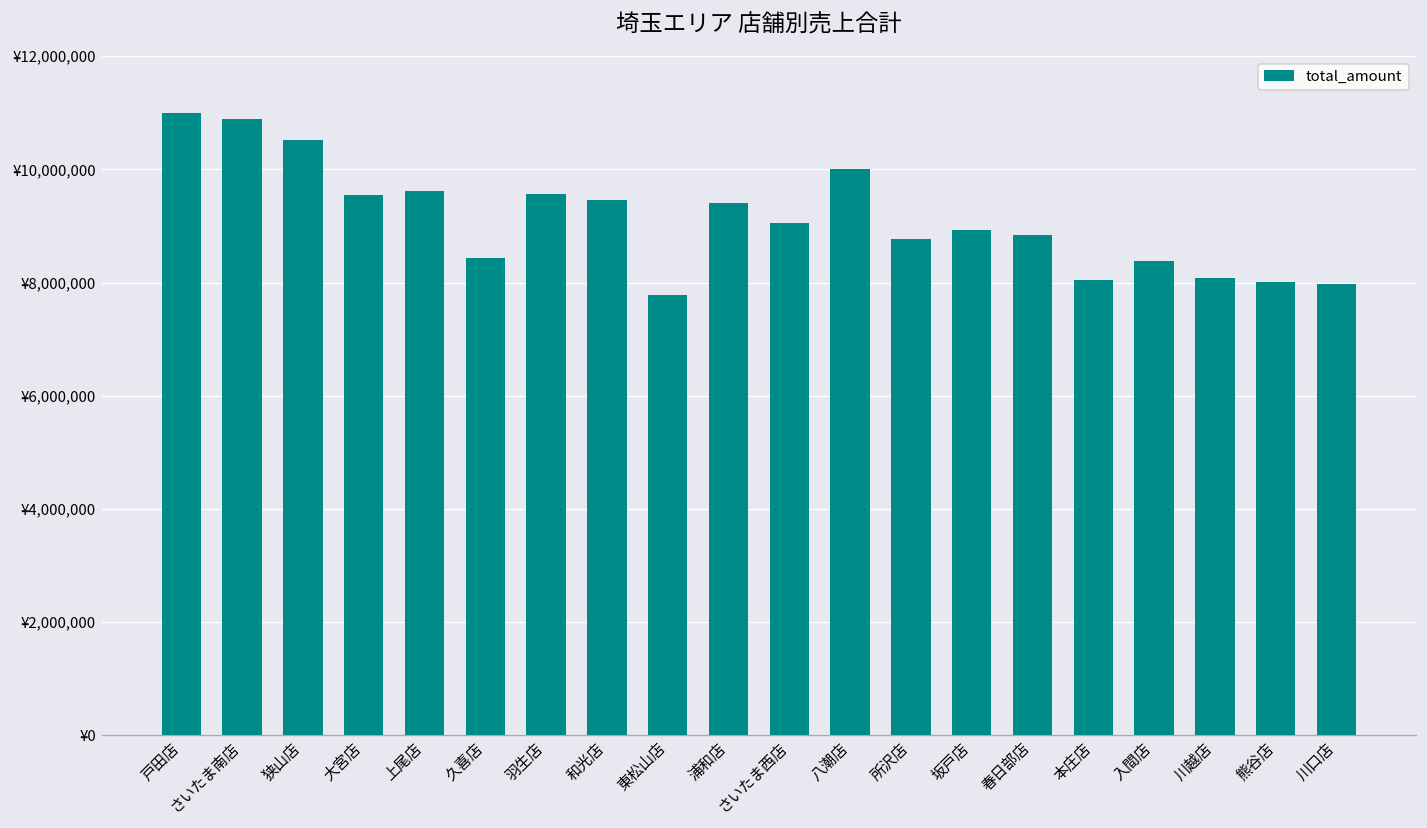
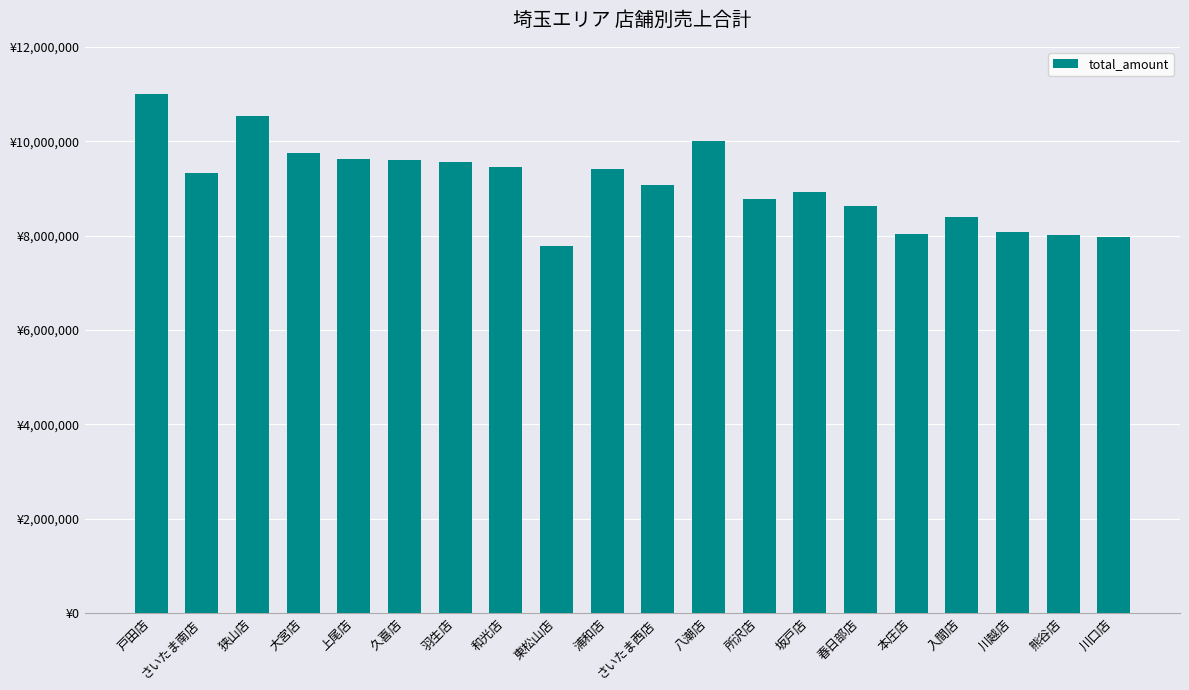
さいたま南店: ¥10,900,000 -> ¥9,300,000
大宮店: ¥9,600,000 -> ¥9,800,000
久喜店: ¥8,400,000 -> ¥9,600,000
春日部店: ¥8,800,000 -> ¥8,600,000
